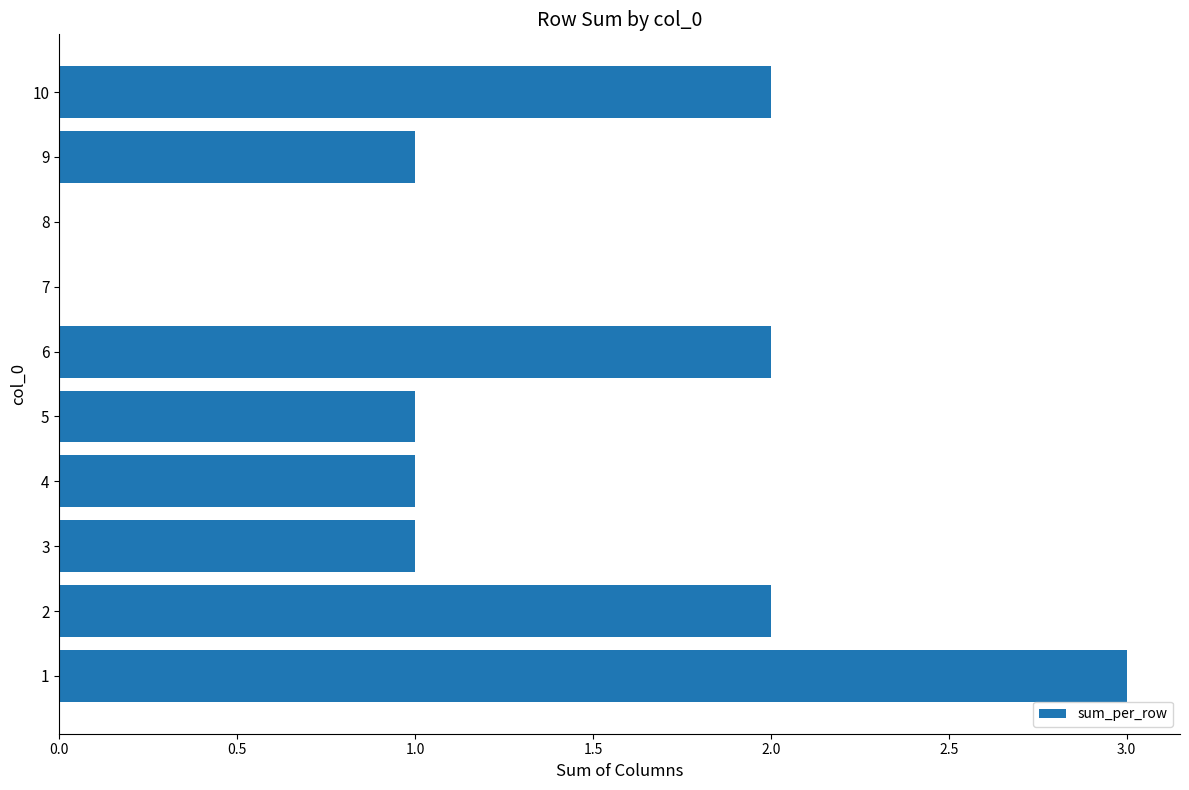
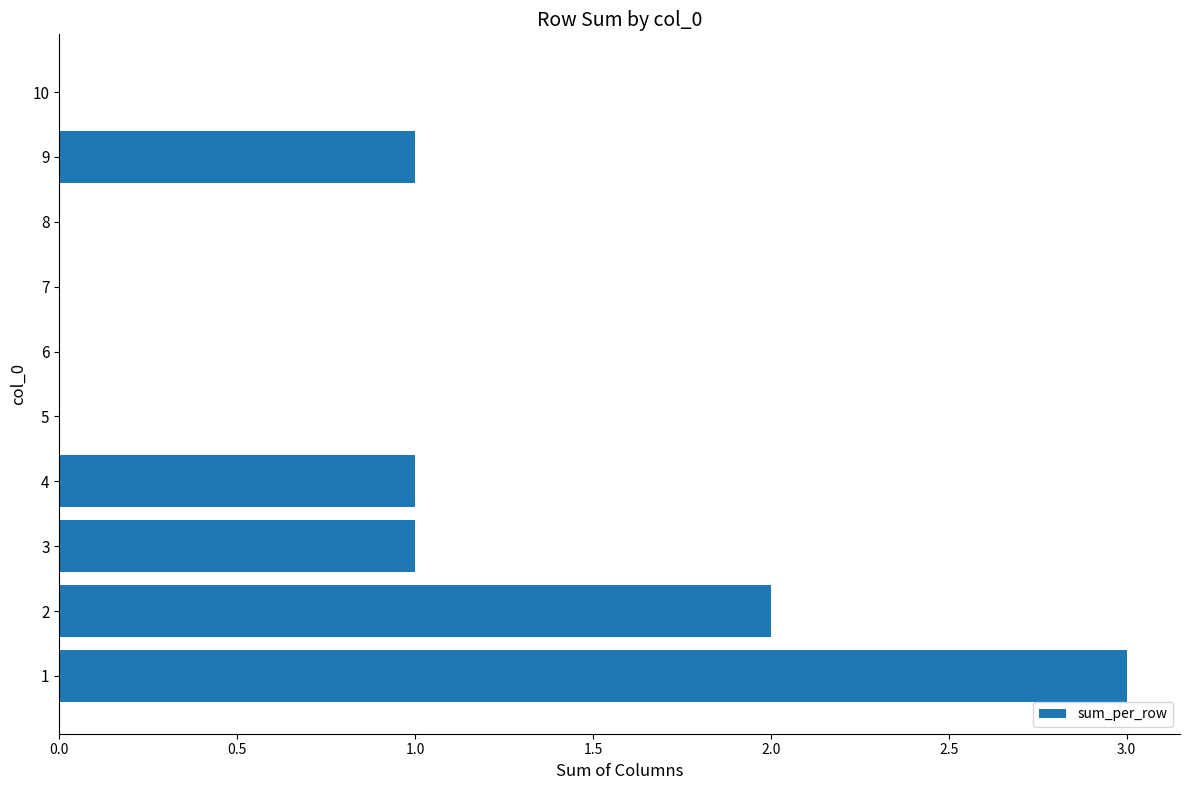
10: 2 -> 0
6: 2 -> 0
5: 1 -> 0
